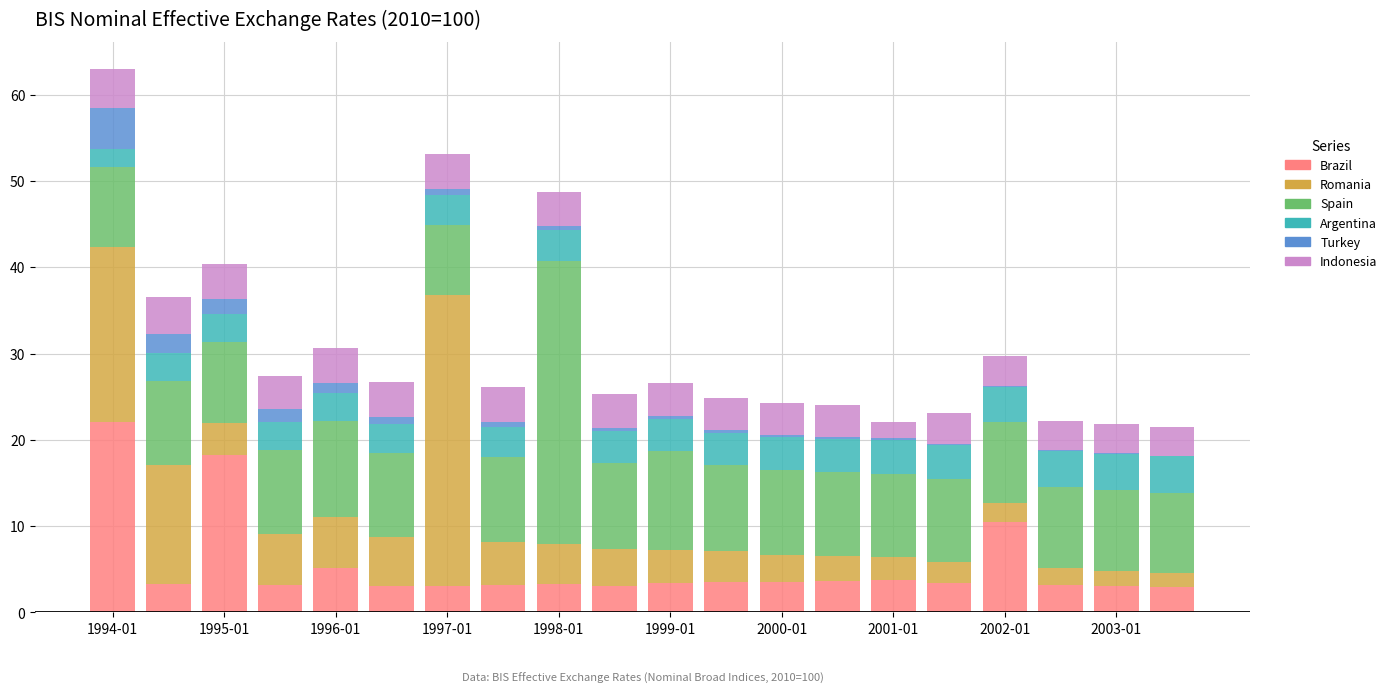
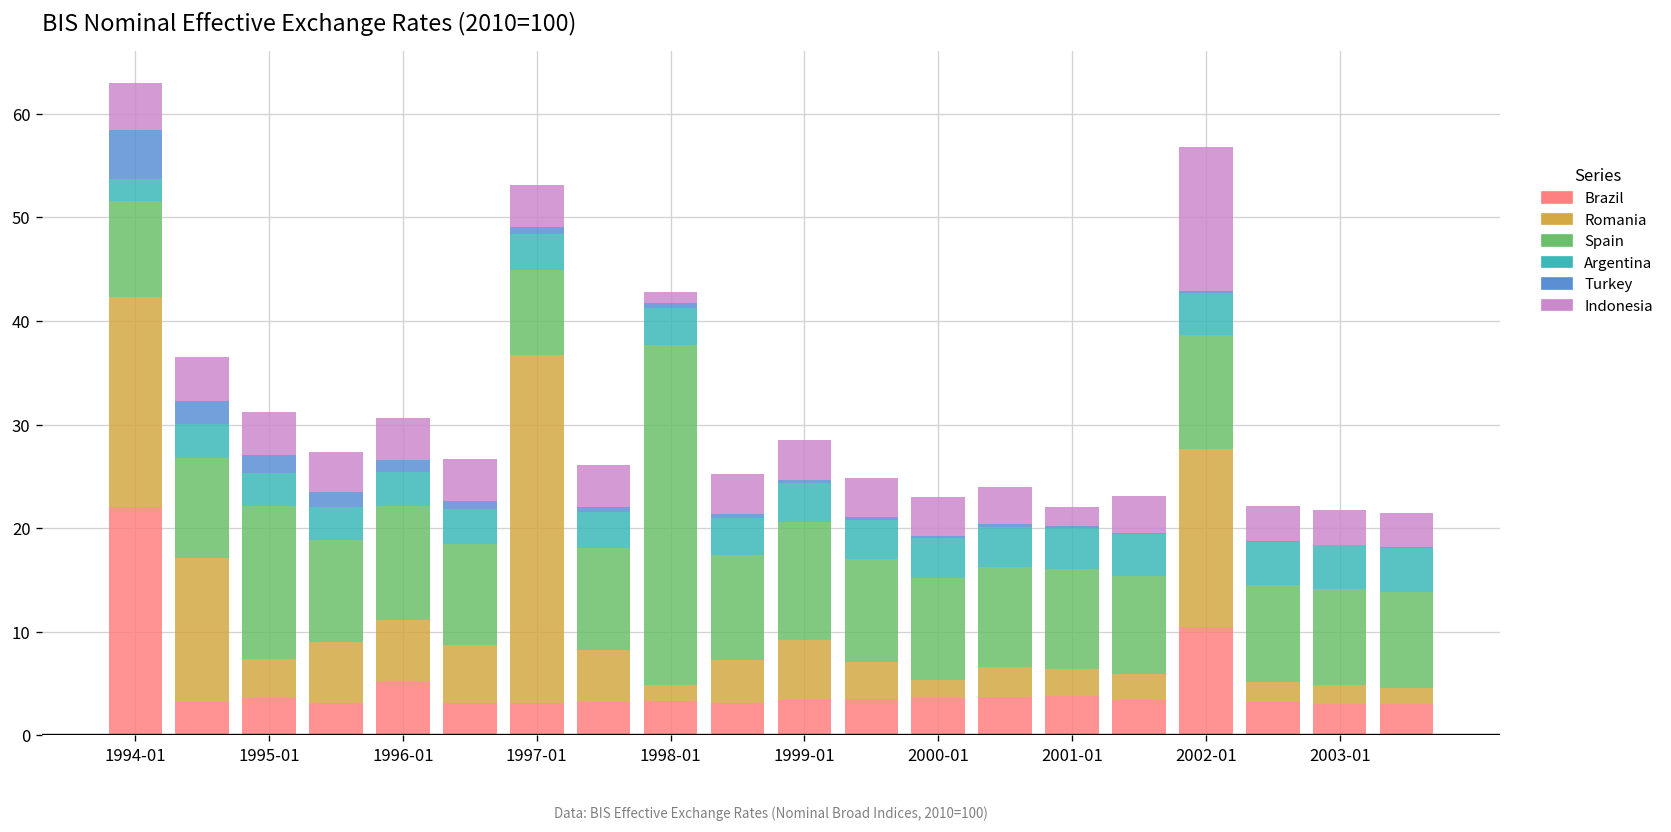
Brazil, 1995-01: 18 -> 4
Spain, 1995-01: 9 -> 15
Romania, 1998-01: 5 -> 2
Indonesia, 1998-01: 4 -> 1
Romania, 1999-01: 4 -> 6
Romania, 2000-01: 3 -> 2
Romania, 2002-01: 2 -> 17
Spain, 2002-01: 9 -> 11
Indonesia, 2002-01: 3 -> 14
